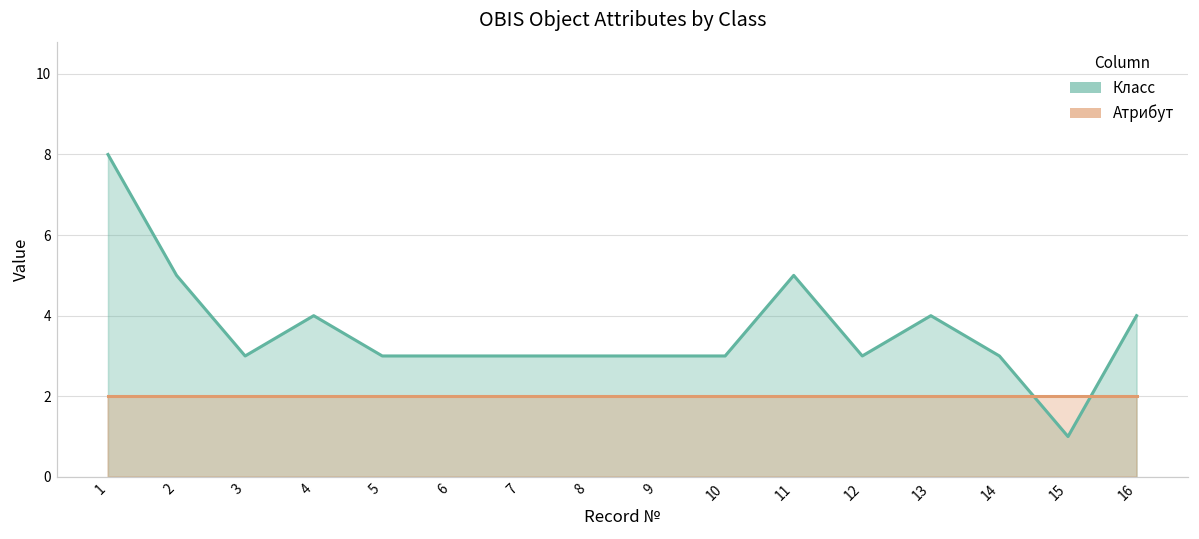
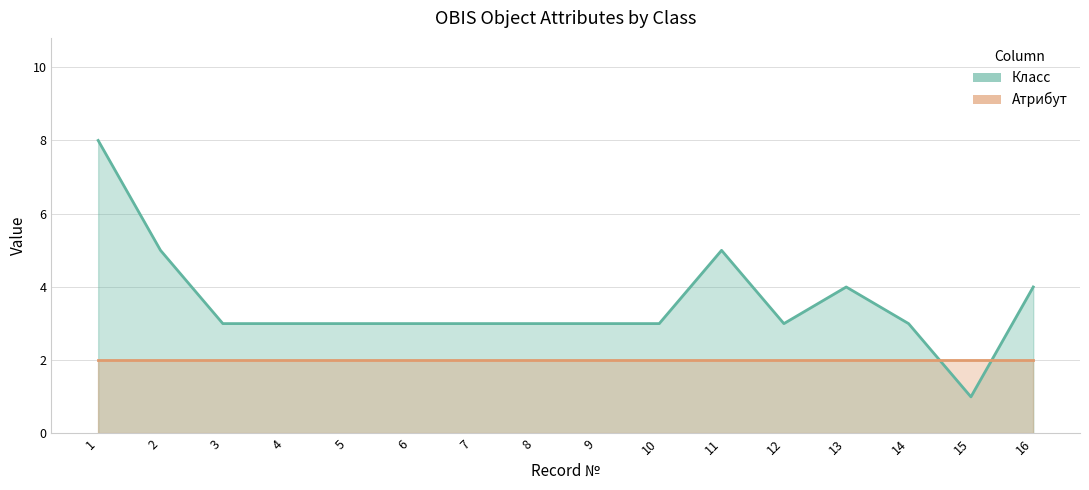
Класс, 4: 4 -> 3
